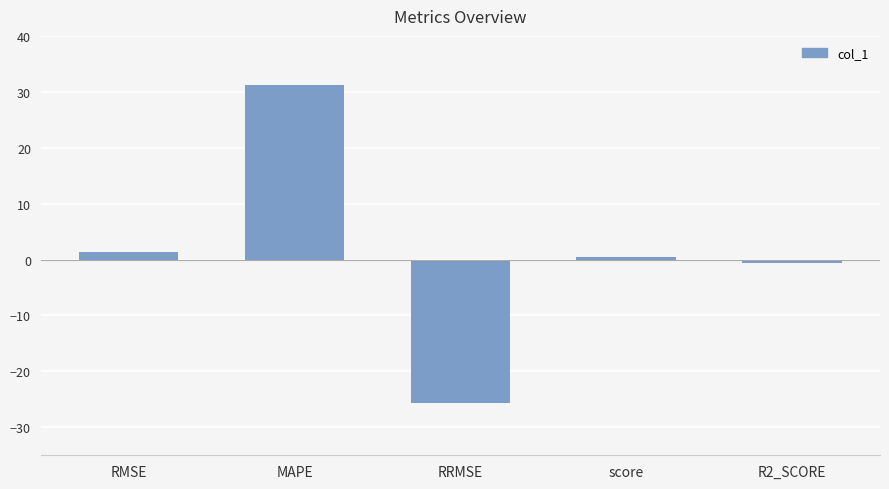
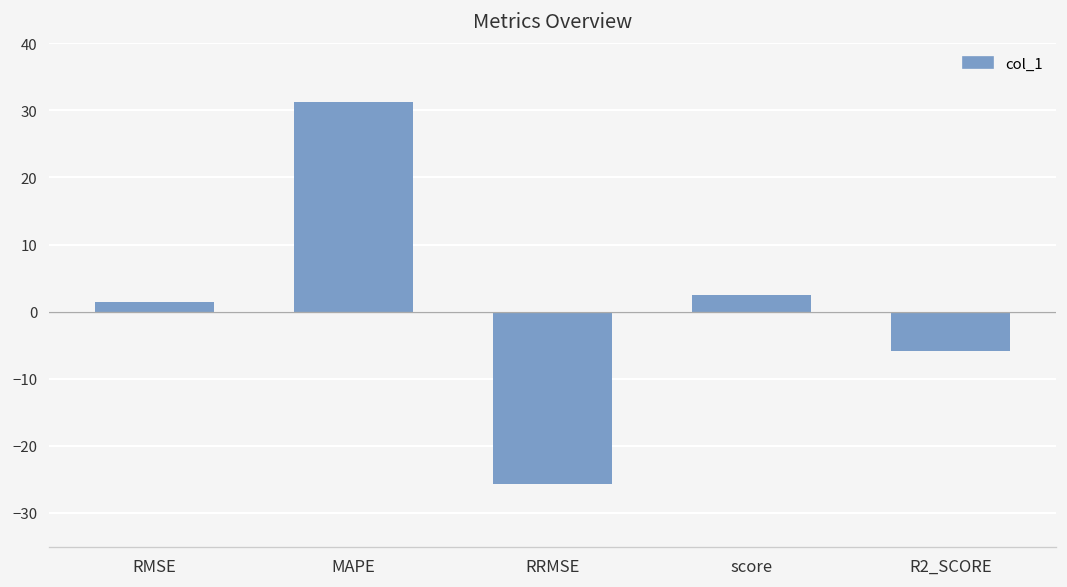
score: 1 -> 3
R2_SCORE: -1 -> -6
